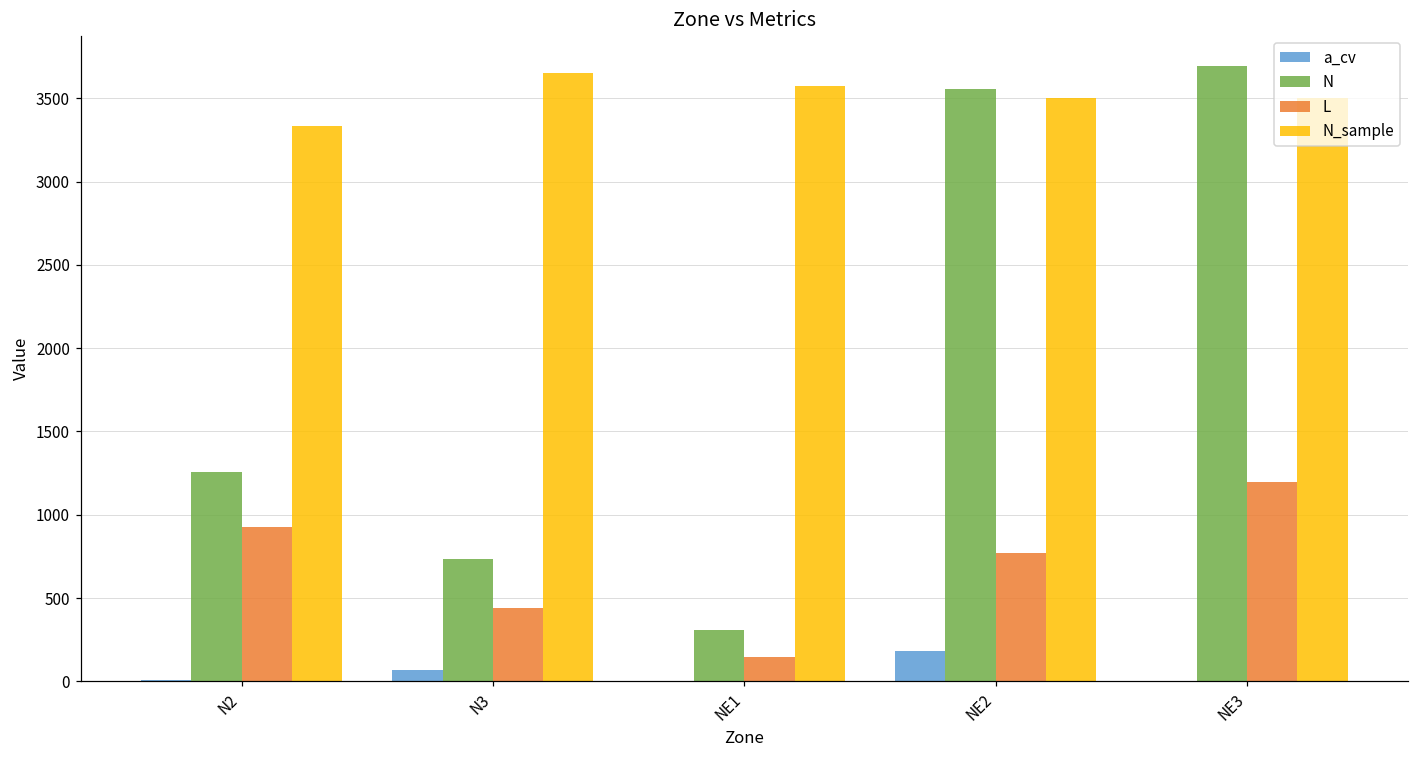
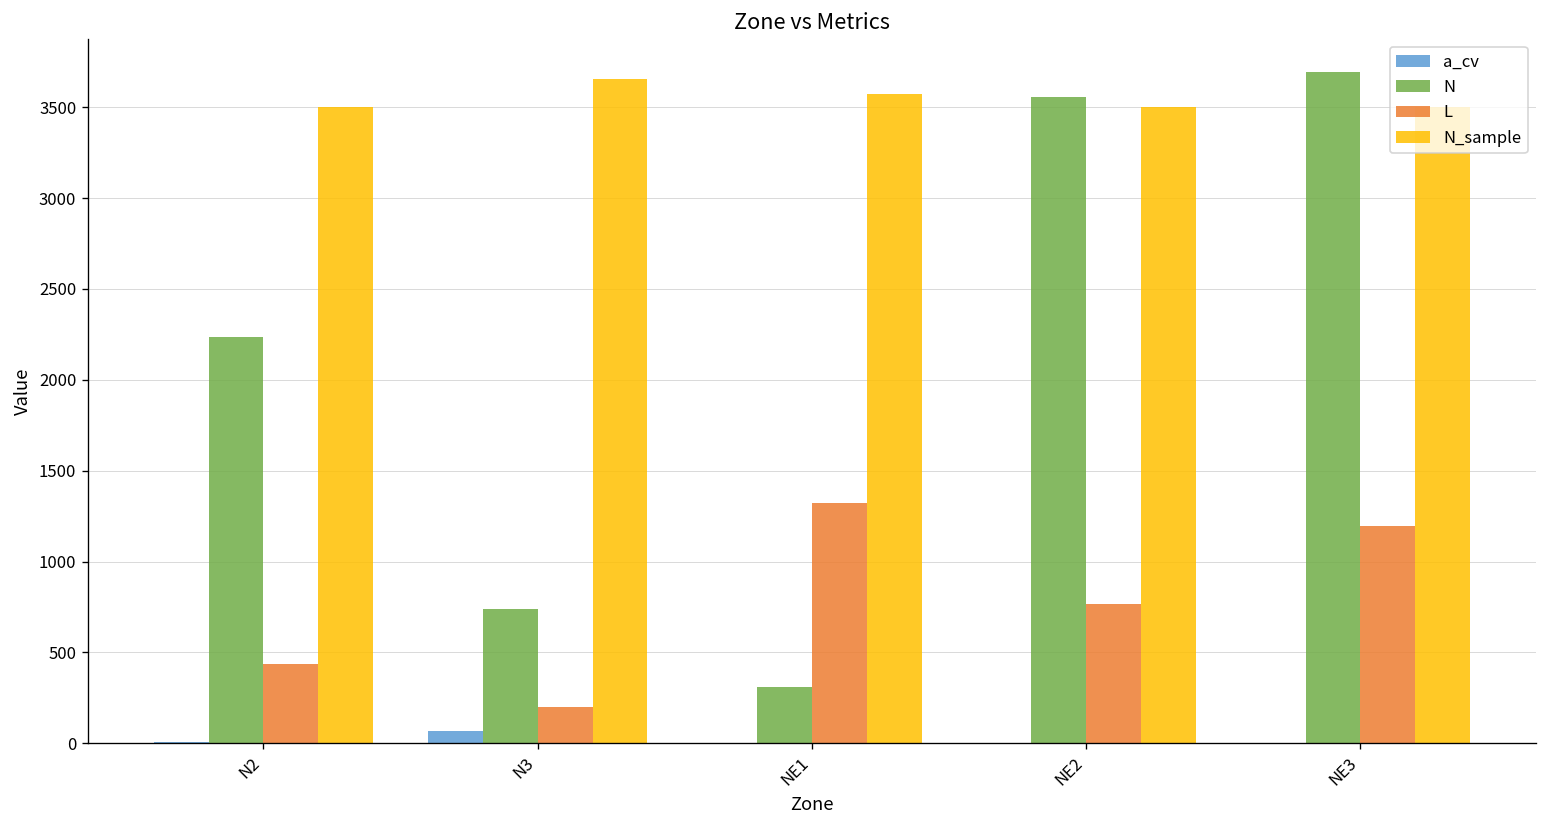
N, N2: 1260 -> 2240
L, N2: 930 -> 430
N_sample, N2: 3330 -> 3500
L, N3: 440 -> 200
L, NE1: 150 -> 1320
a_cv, NE2: 180 -> 0
